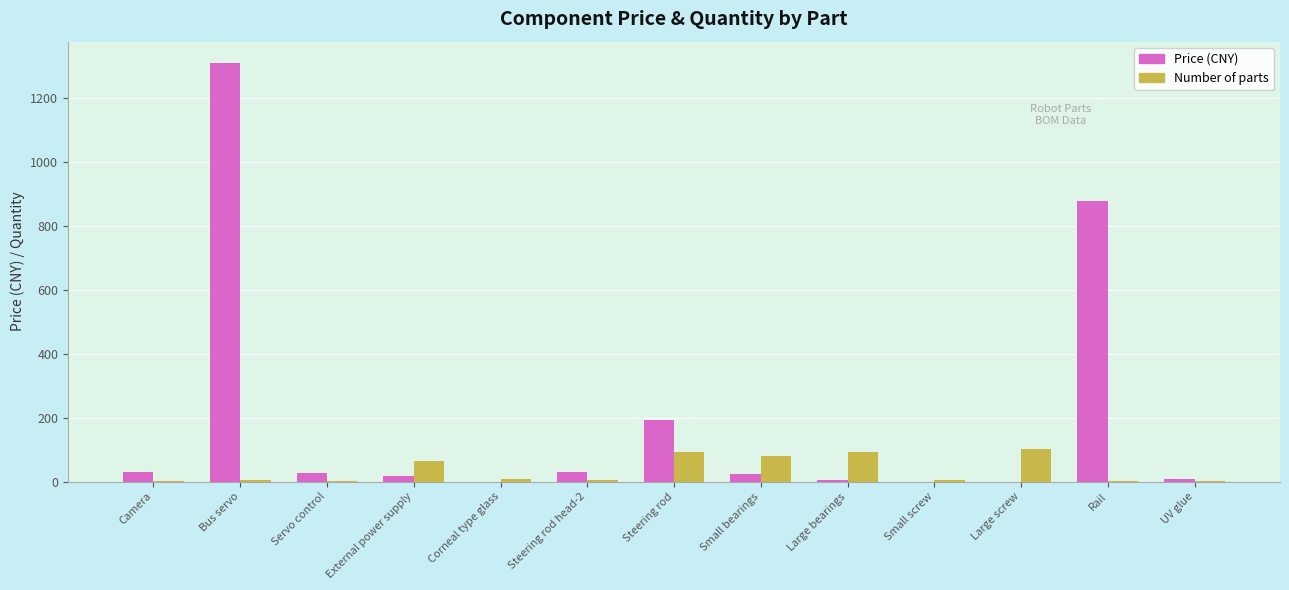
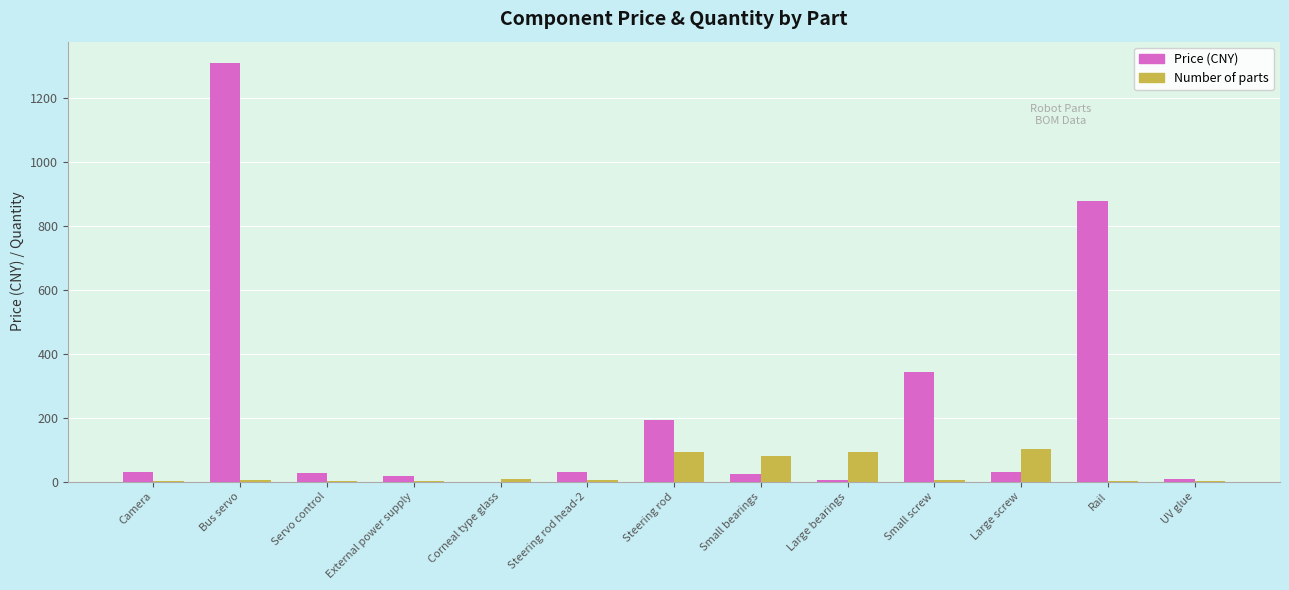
Number of parts, External power supply: 70 -> 0
Price (CNY), Small screw: 0 -> 340
Price (CNY), Large screw: 0 -> 30
